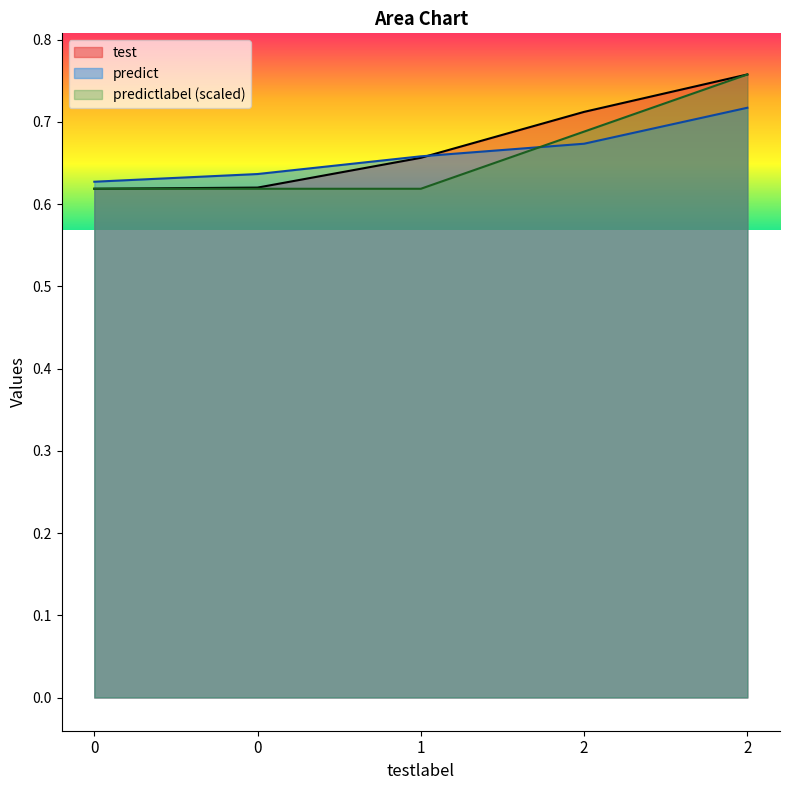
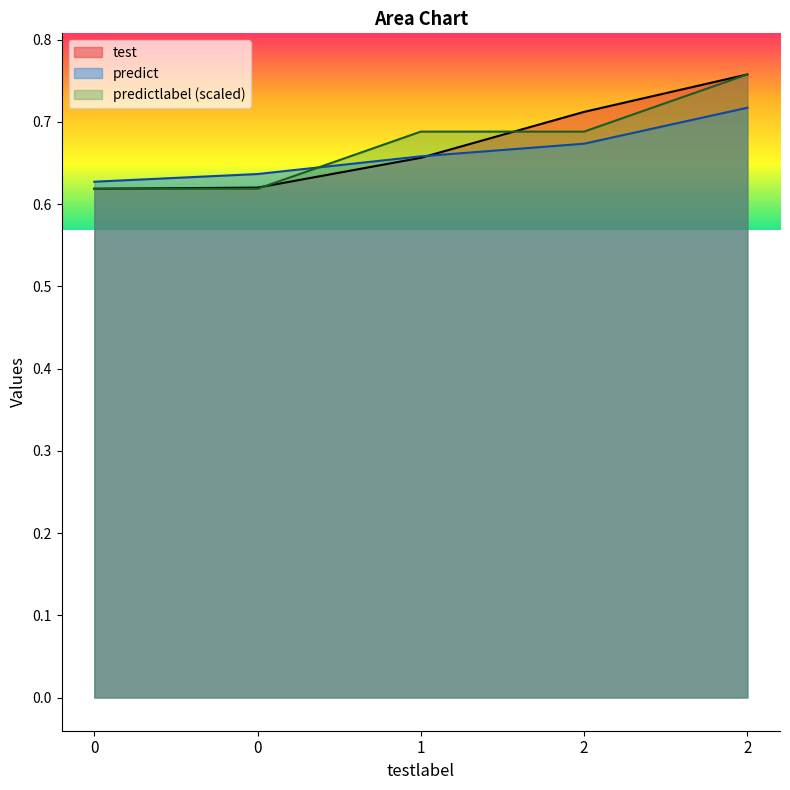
predictlabel (scaled), 1: 0.62 -> 0.69
